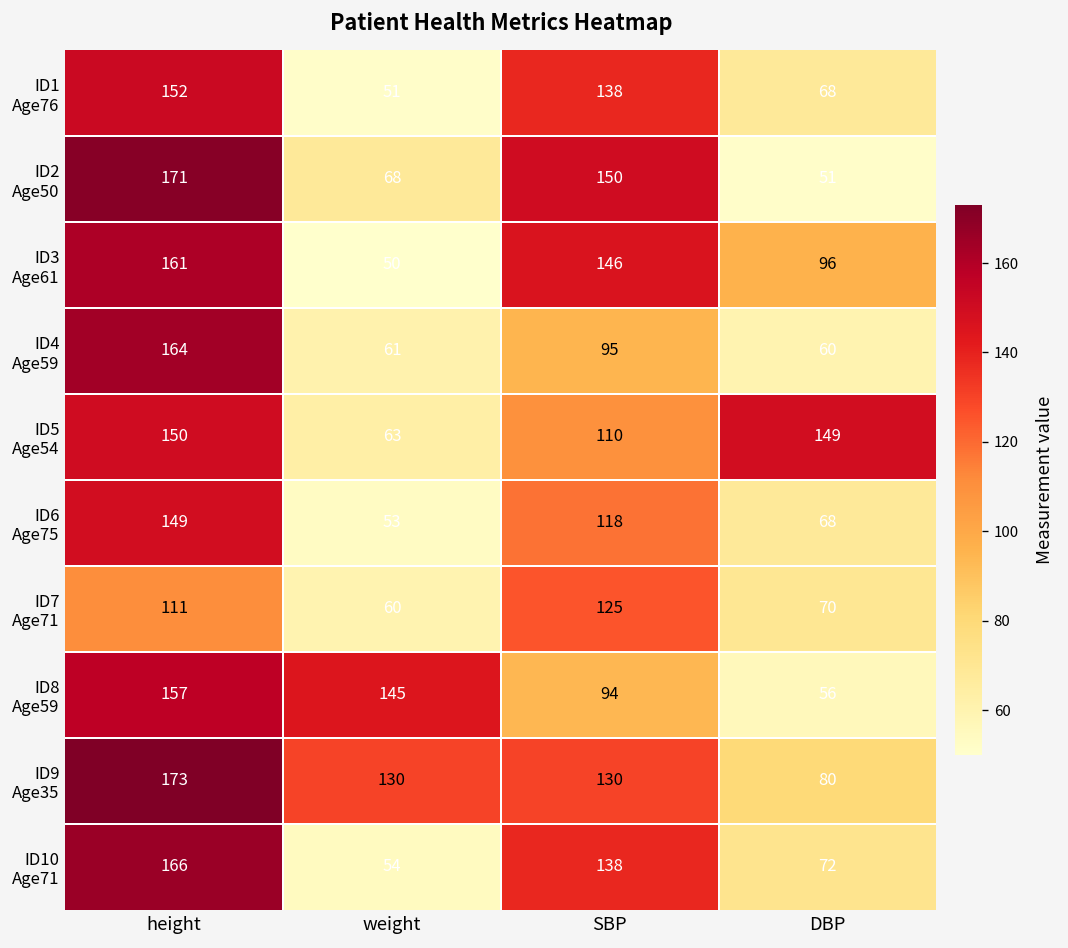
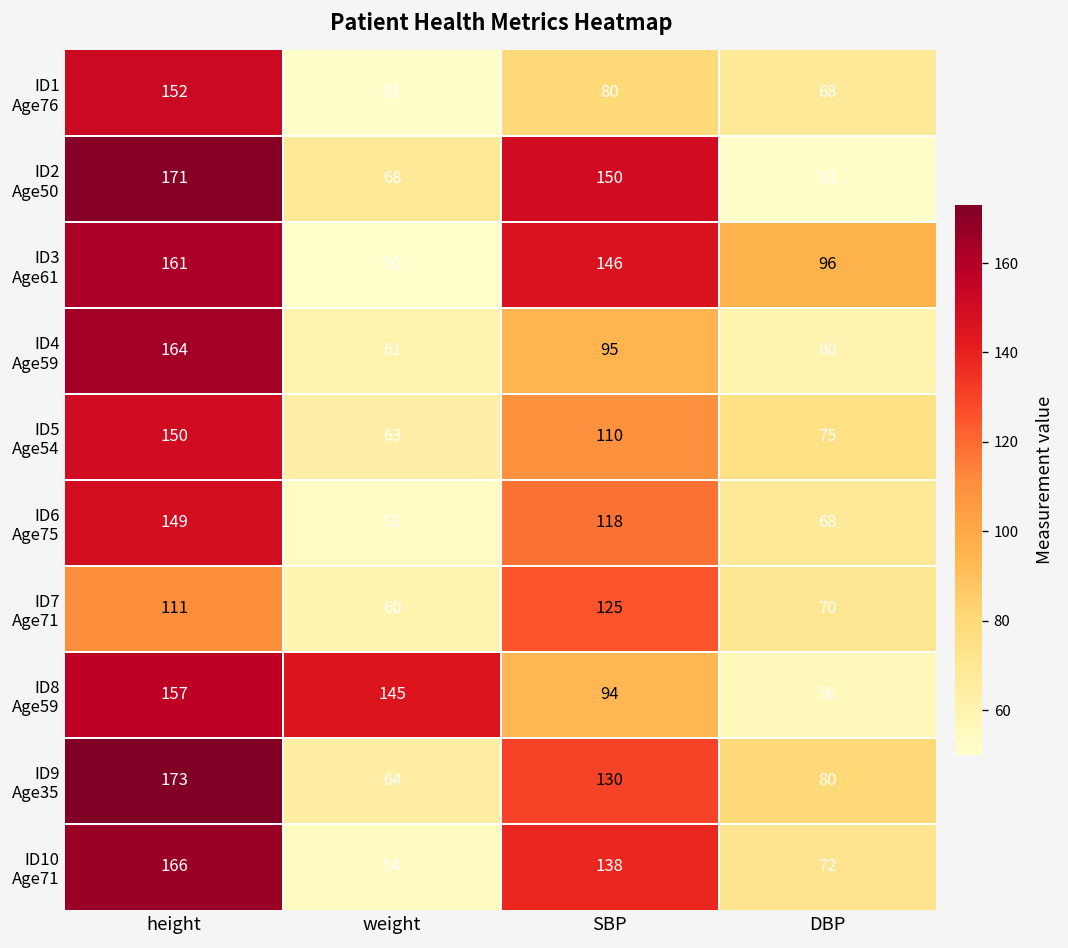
ID1 Age76, SBP: 138 -> 80
ID5 Age54, DBP: 149 -> 75
ID9 Age35, weight: 130 -> 64
